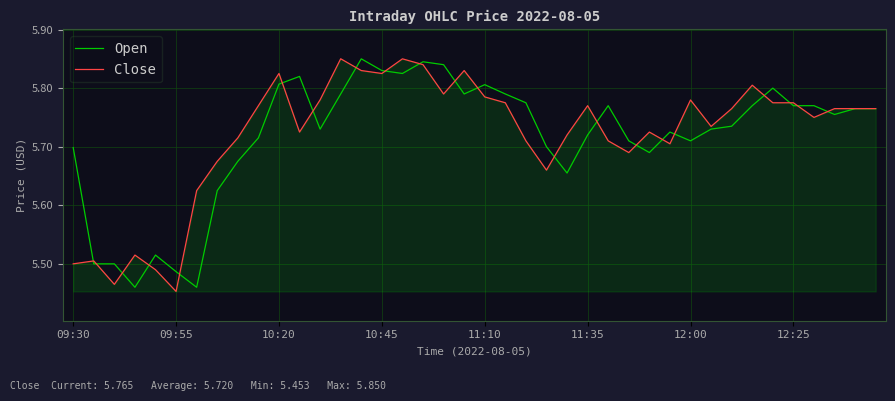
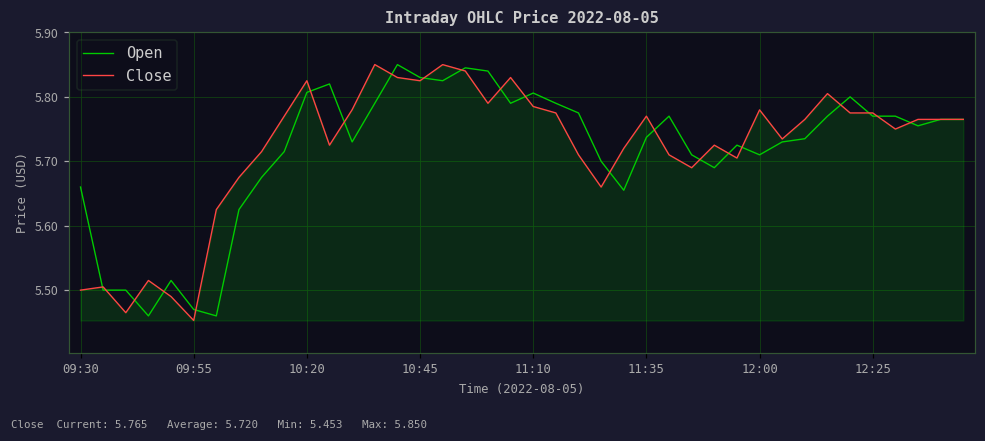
Open, 09:30: 5.70 -> 5.66
Open, 09:55: 5.49 -> 5.47
Open, 11:35: 5.72 -> 5.74
